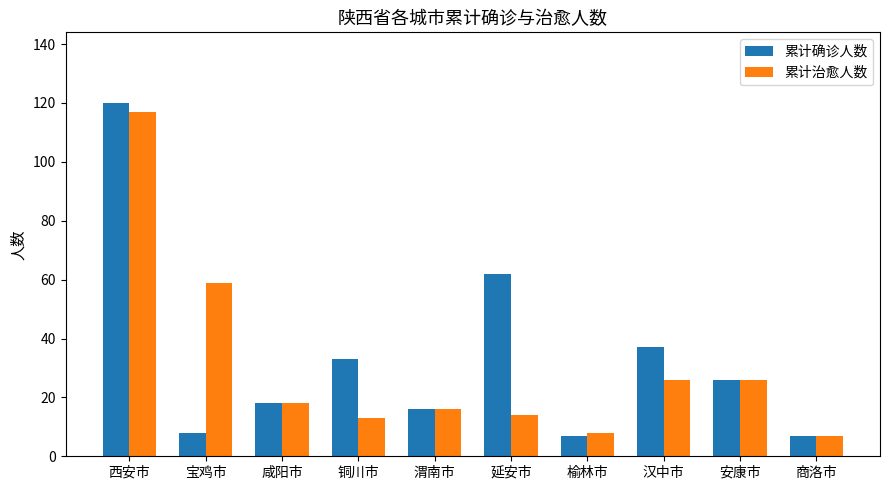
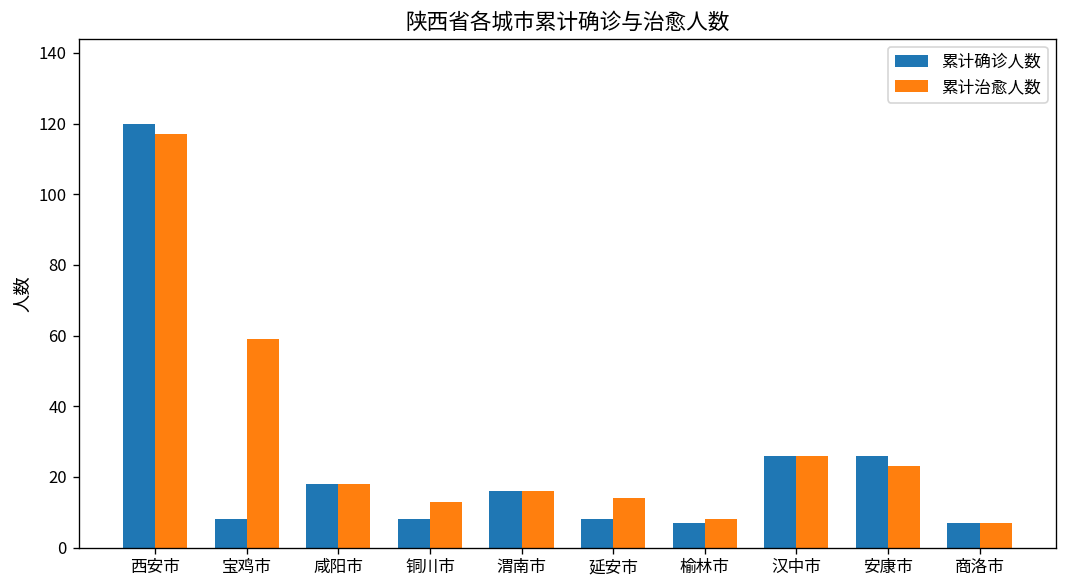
累计确诊人数, 铜川市: 33 -> 8
累计确诊人数, 延安市: 62 -> 8
累计确诊人数, 汉中市: 37 -> 26
累计治愈人数, 安康市: 26 -> 23
